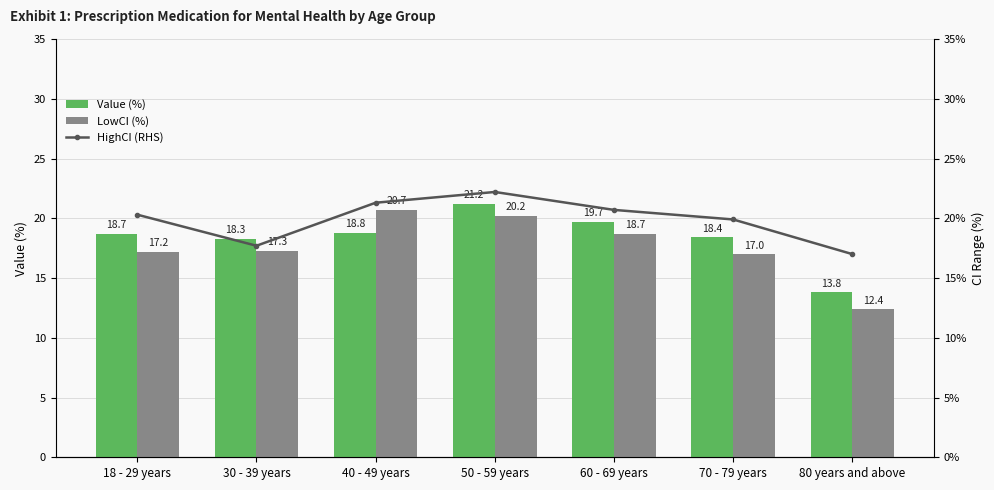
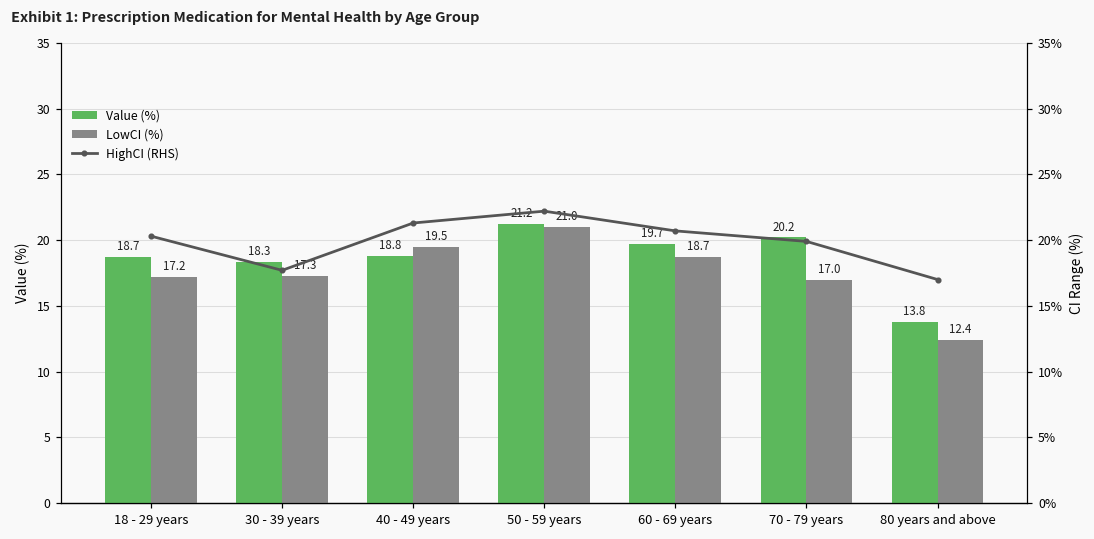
LowCI (%), 40 - 49 years: 20.7 -> 19.5
LowCI (%), 50 - 59 years: 20.2 -> 21.0
Value (%), 70 - 79 years: 18.4 -> 20.2
